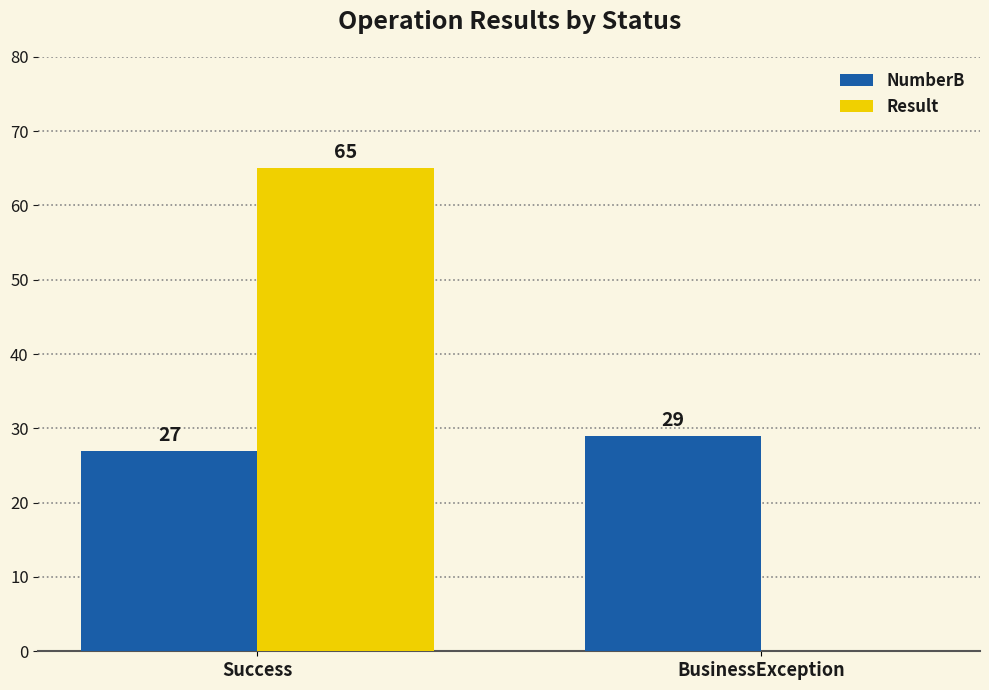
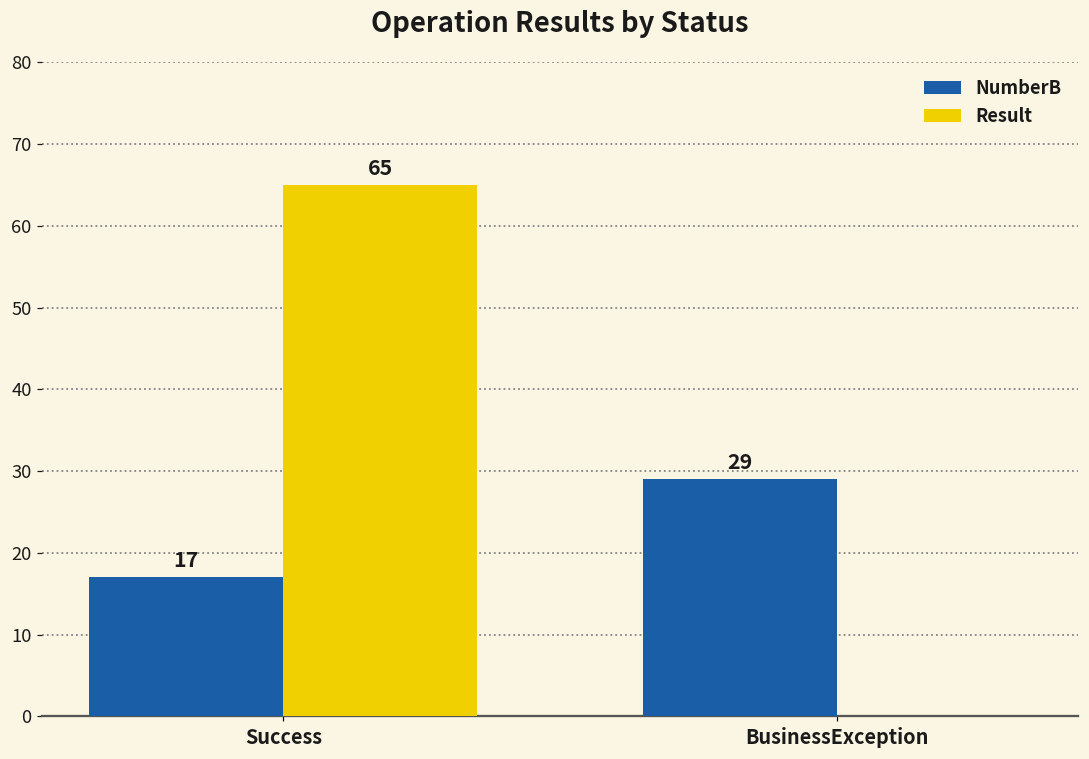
NumberB, Success: 27 -> 17
